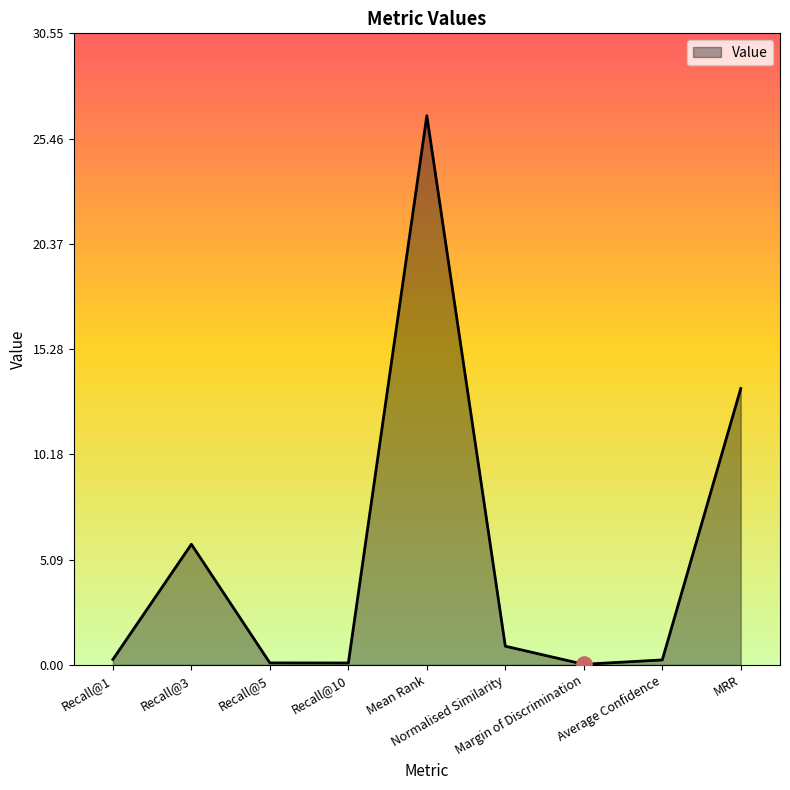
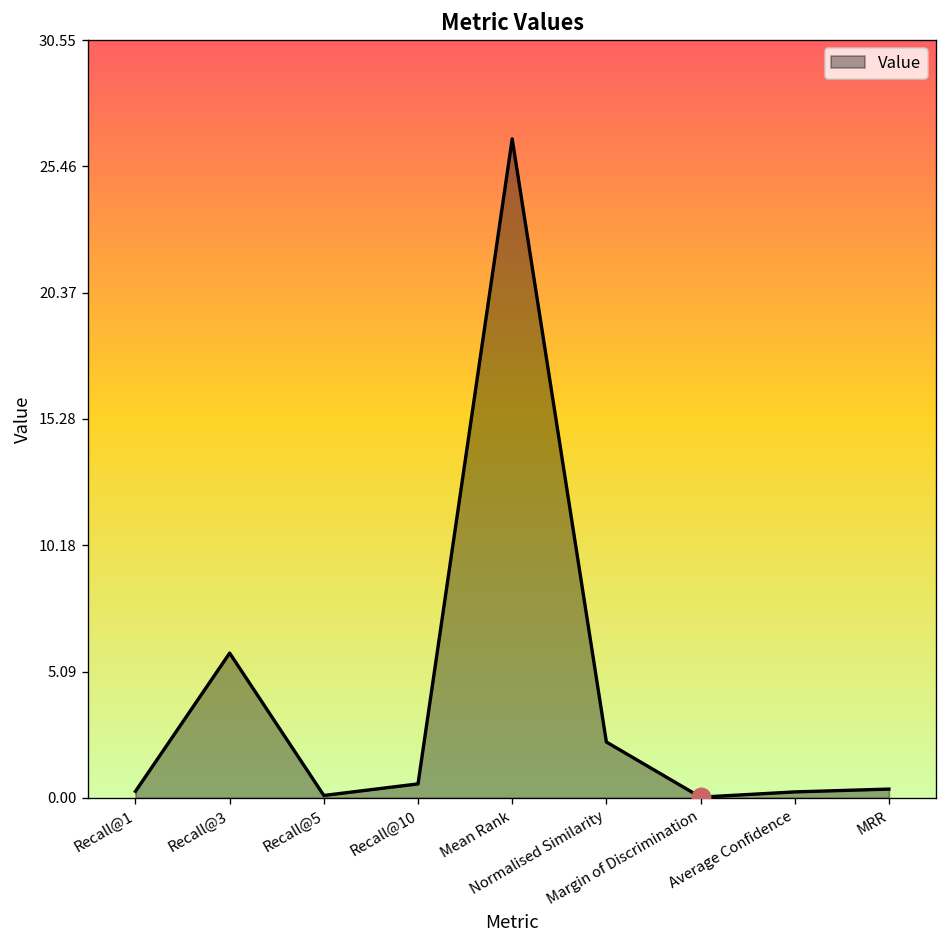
Value, Recall@10: 0.1 -> 0.6
Value, Normalised Similarity: 0.9 -> 2.3
Value, MRR: 13.4 -> 0.4
